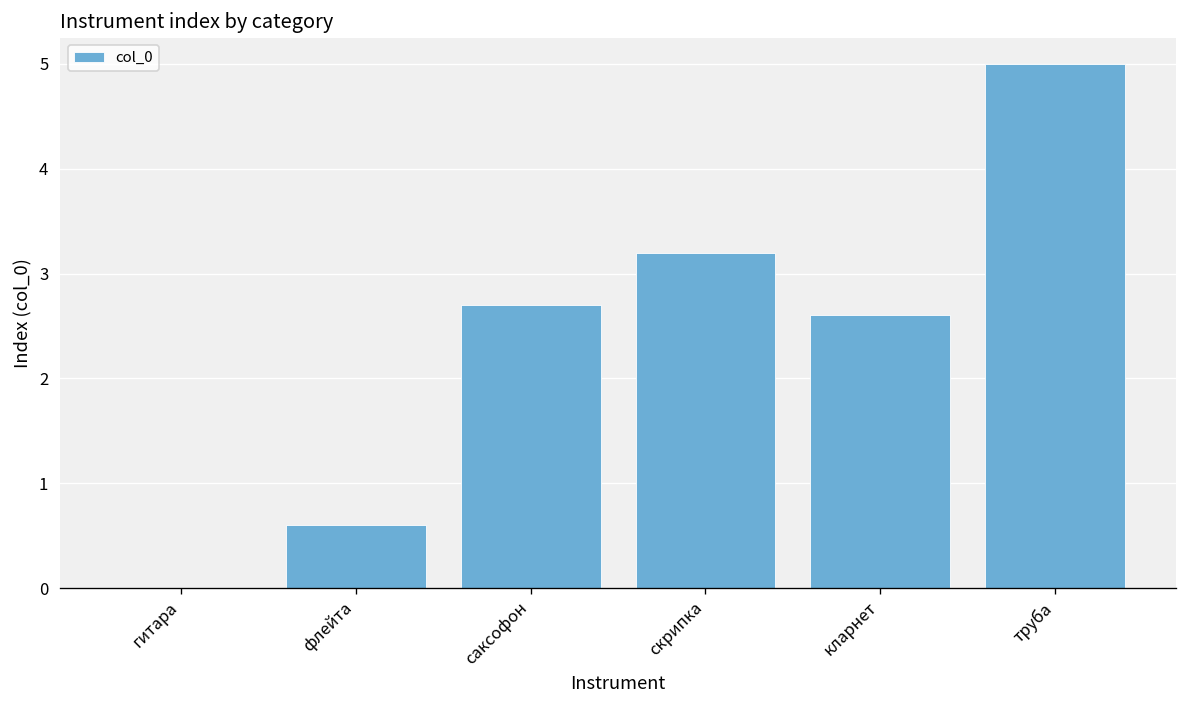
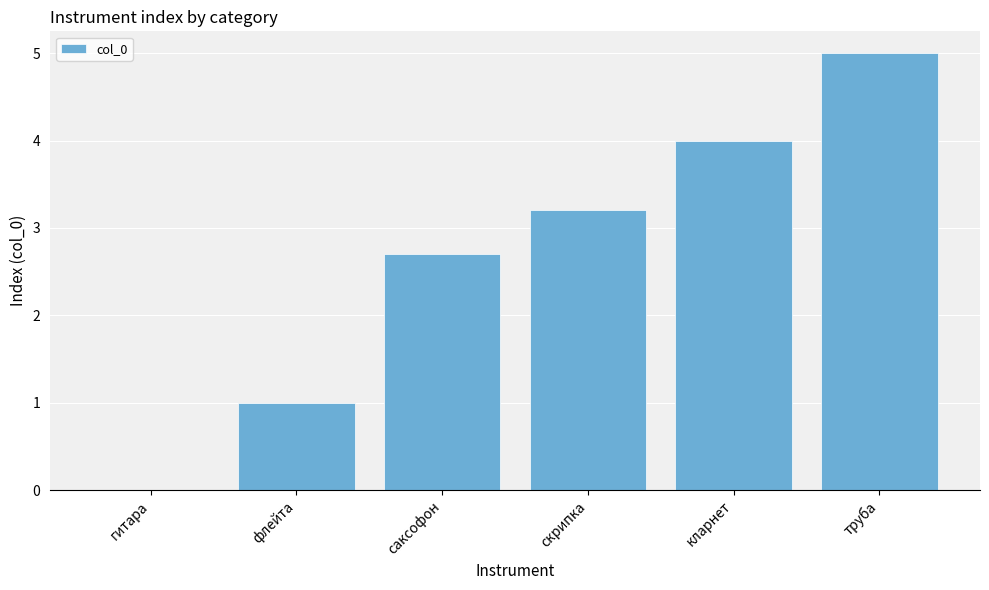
флейта: 0.6 -> 1.0
кларнет: 2.6 -> 4.0
